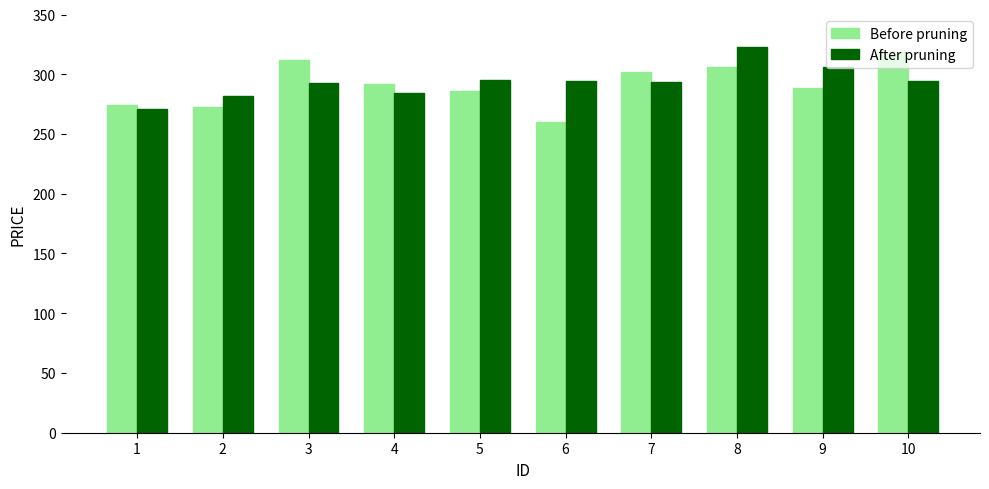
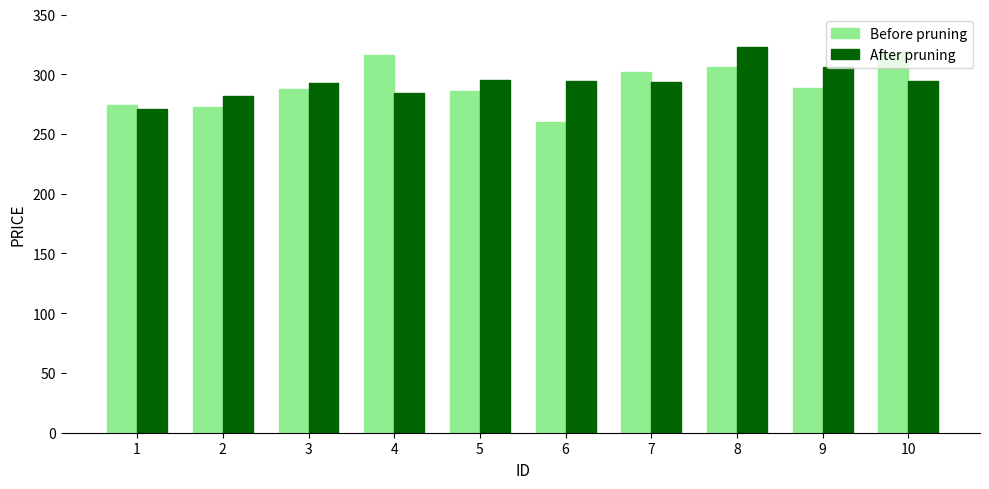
Before pruning, 3: 312 -> 288
Before pruning, 4: 292 -> 316
